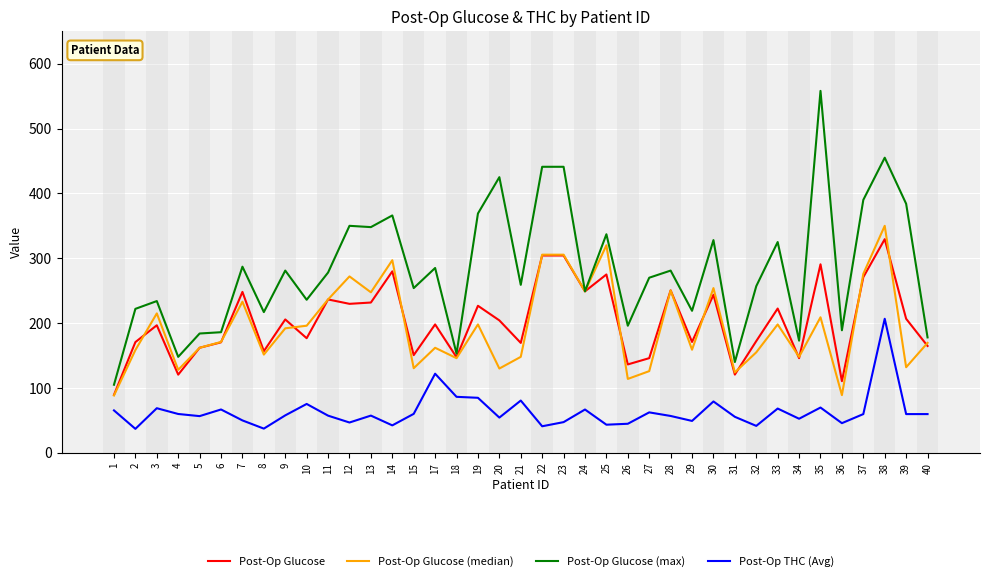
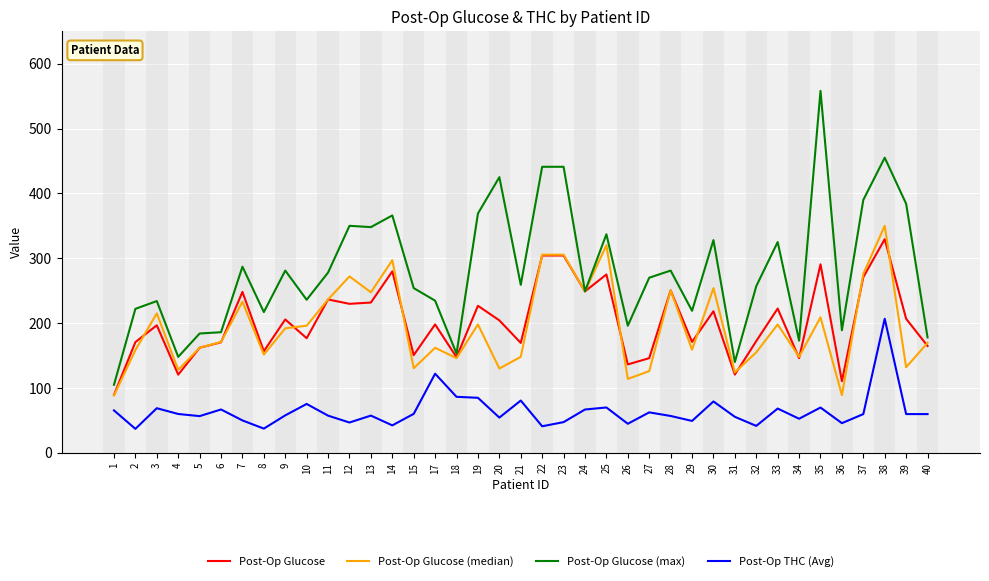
Post-Op Glucose (max), 17: 290 -> 230
Post-Op THC (Avg), 25: 40 -> 70
Post-Op Glucose, 30: 240 -> 220
